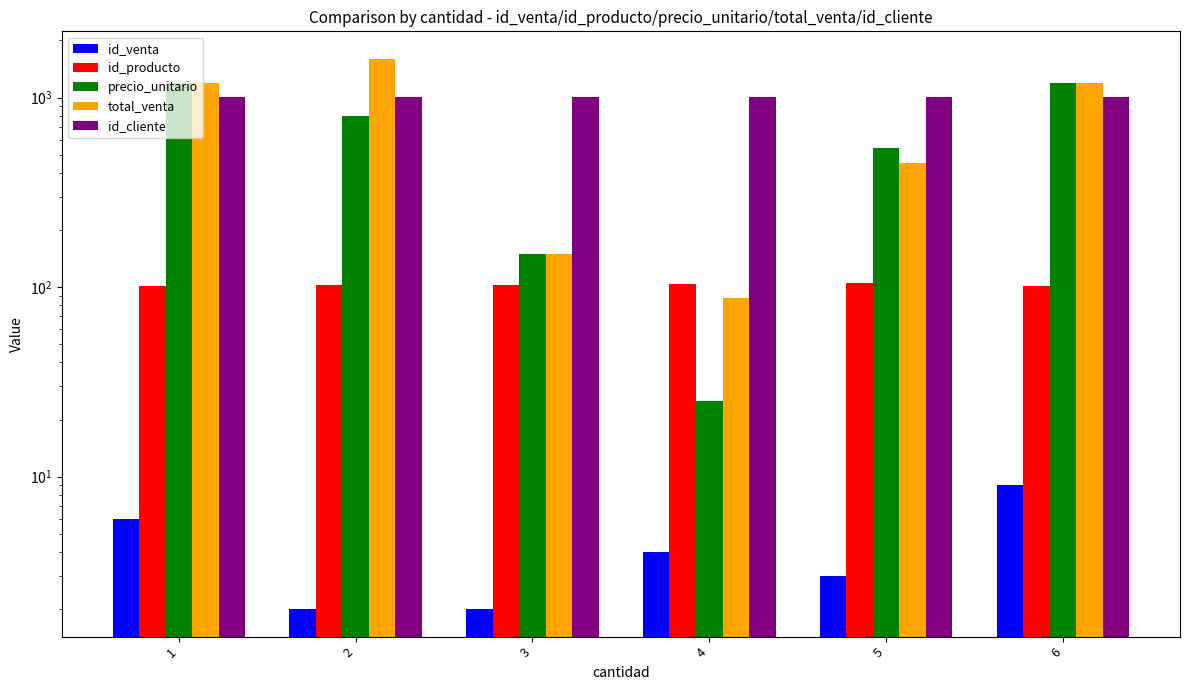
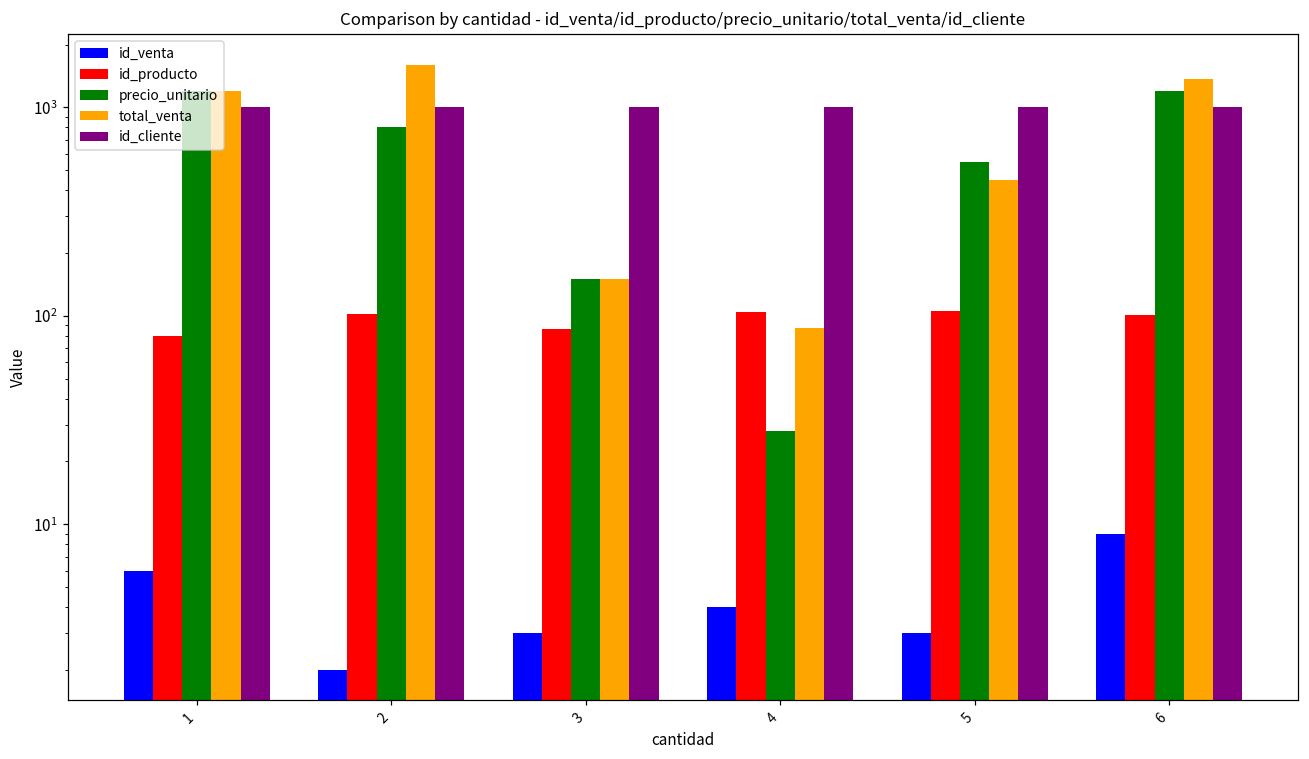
id_producto, 1: 100 -> 80
id_venta, 3: 2 -> 3
id_producto, 3: 100 -> 90
precio_unitario, 4: 25 -> 28
total_venta, 6: 1200 -> 1400
